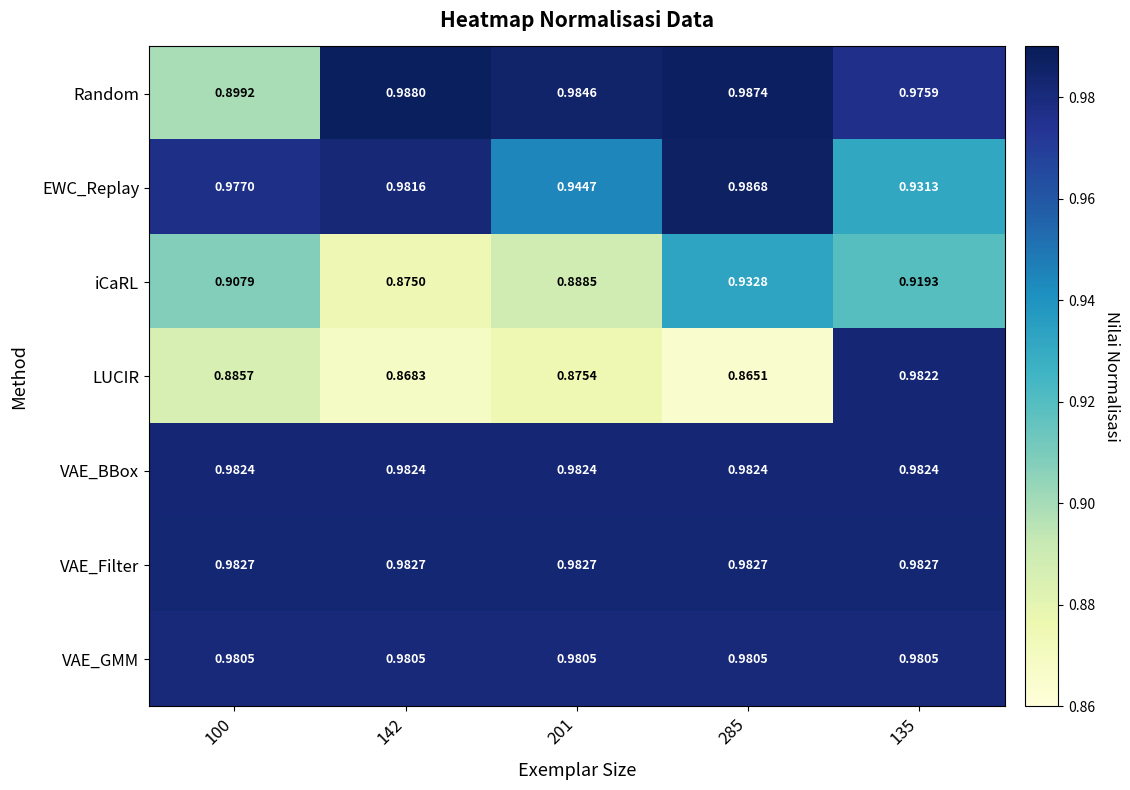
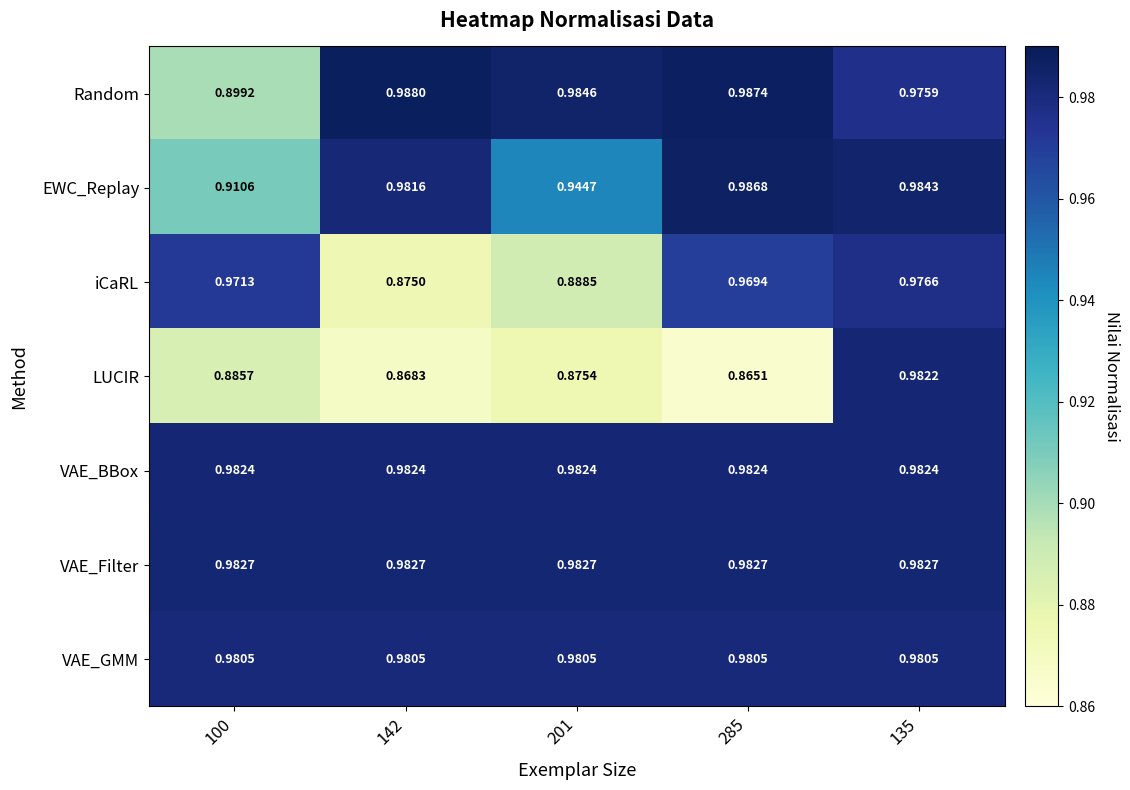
EWC_Replay, 100: 0.9770 -> 0.9106
EWC_Replay, 135: 0.9313 -> 0.9843
iCaRL, 100: 0.9079 -> 0.9713
iCaRL, 285: 0.9328 -> 0.9694
iCaRL, 135: 0.9193 -> 0.9766
